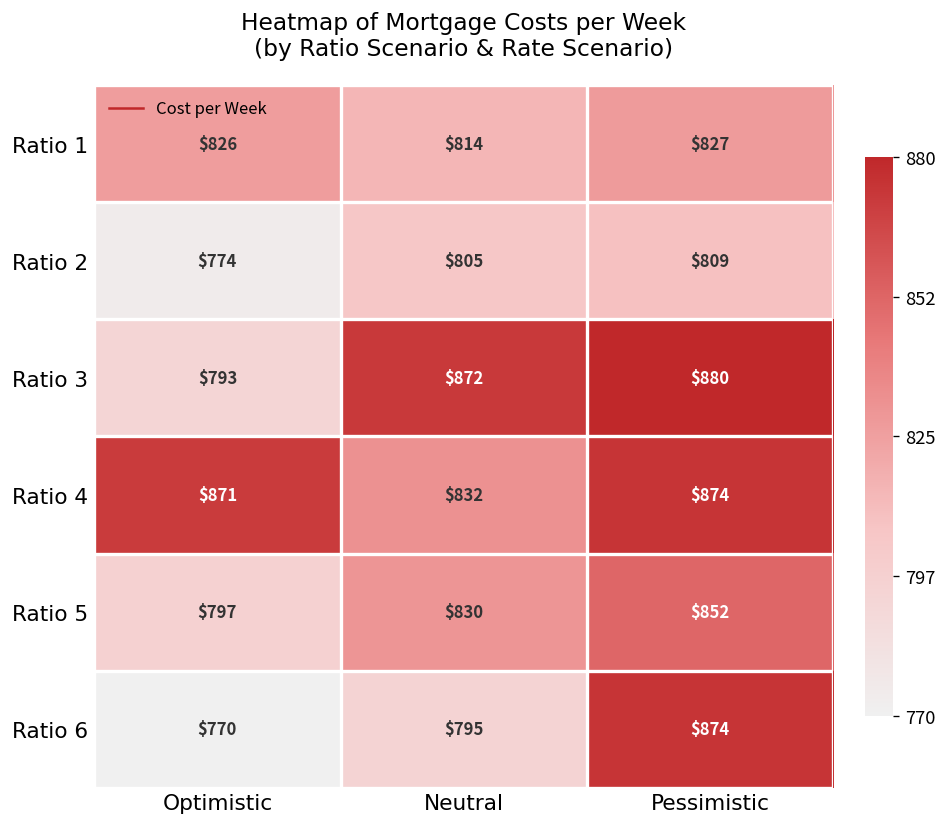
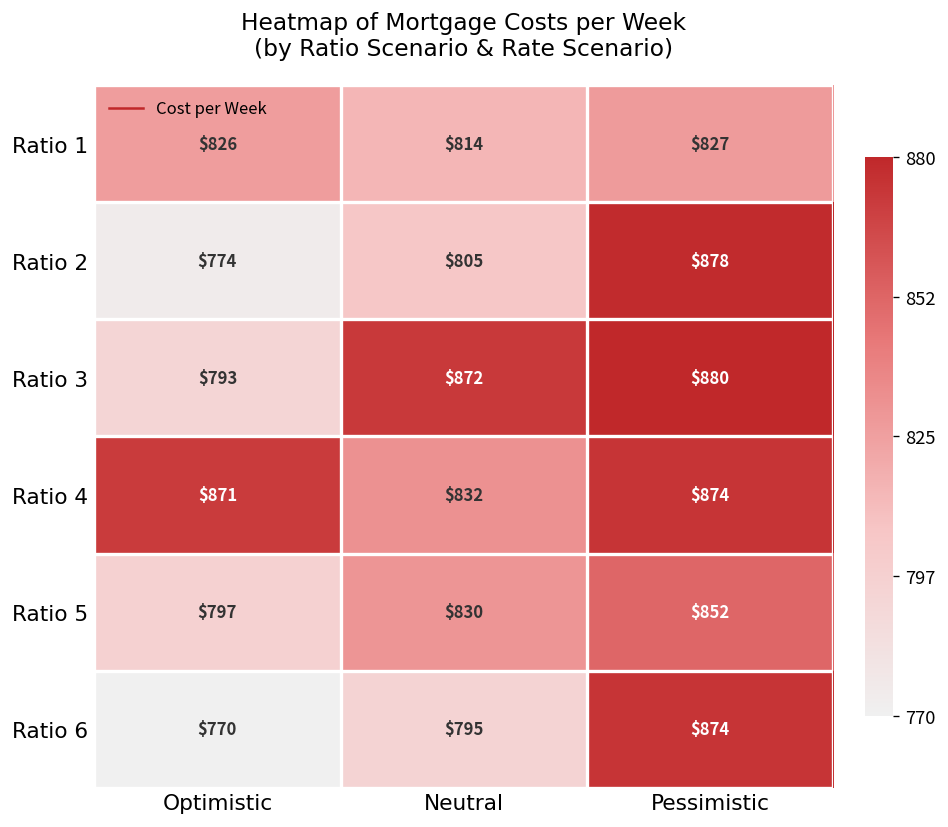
Ratio 2, Pessimistic: $809 -> $878
